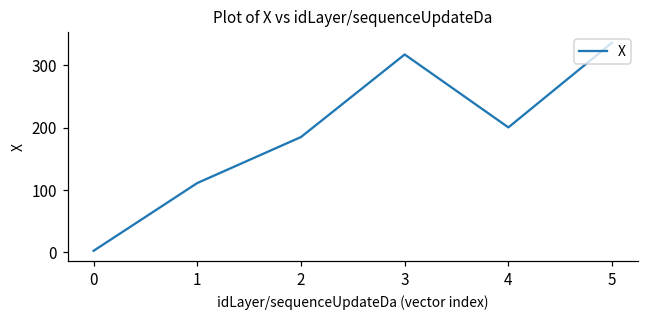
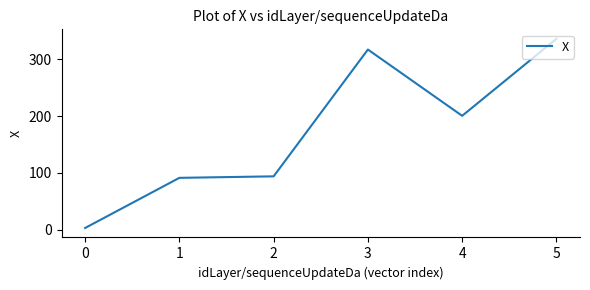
1: 110 -> 90
2: 190 -> 90
